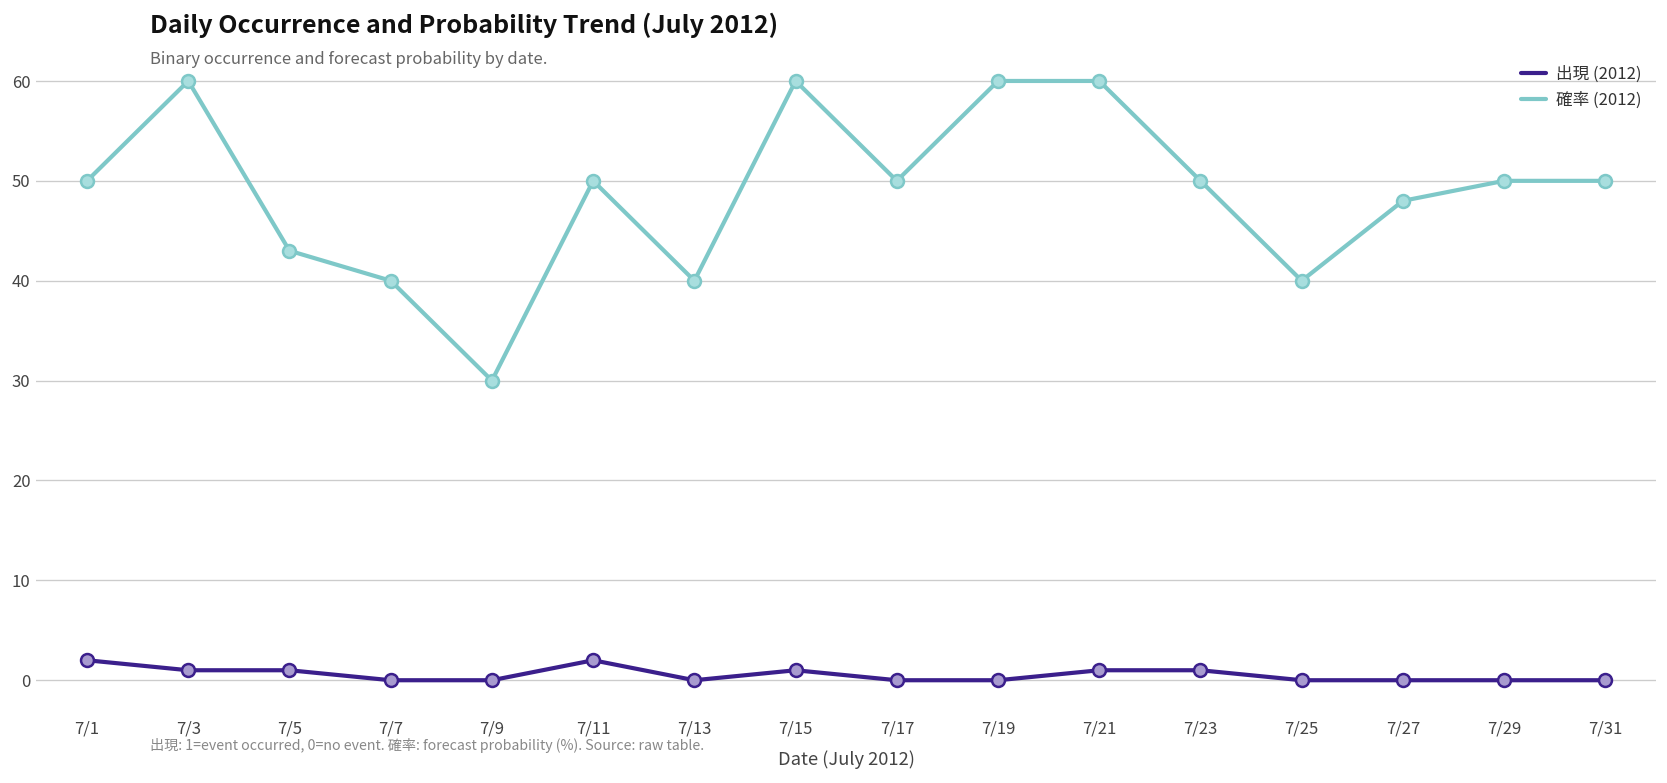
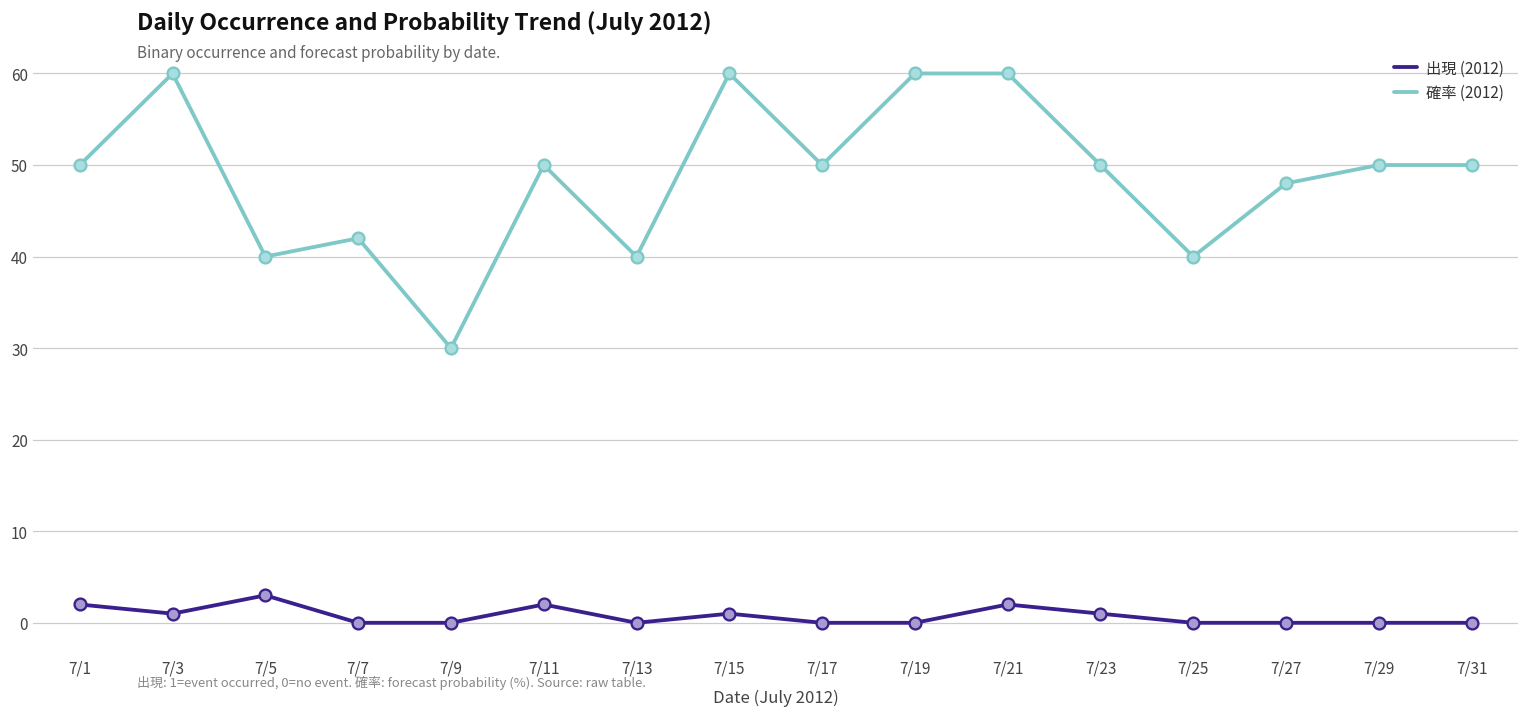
出現 (2012), 7/5: 1 -> 3
確率 (2012), 7/5: 43 -> 40
確率 (2012), 7/7: 40 -> 42
出現 (2012), 7/21: 1 -> 2
